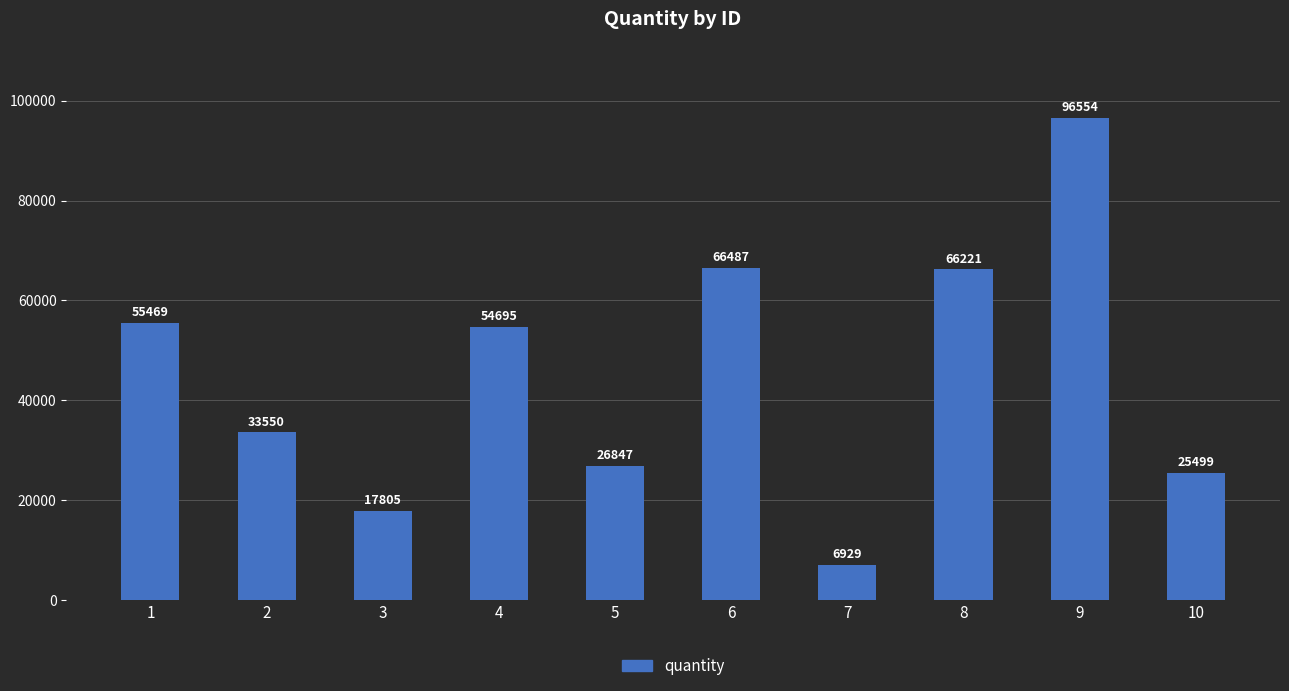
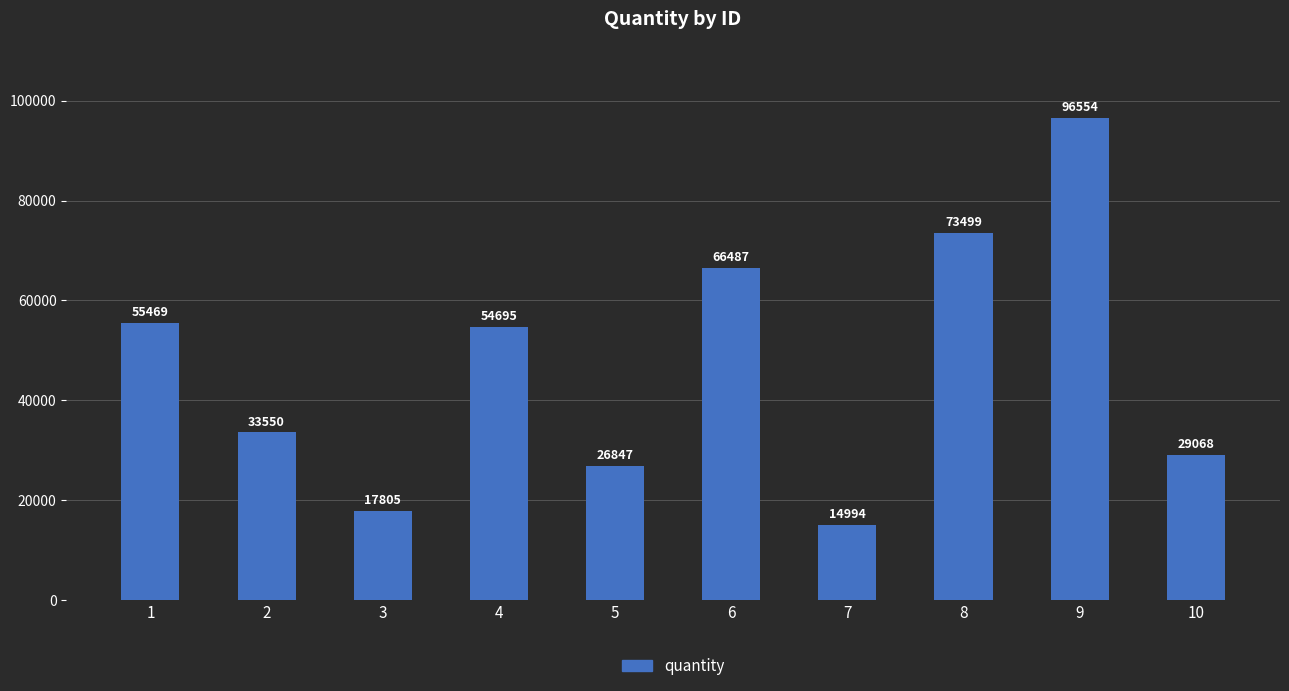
7: 6929 -> 14994
8: 66221 -> 73499
10: 25499 -> 29068
